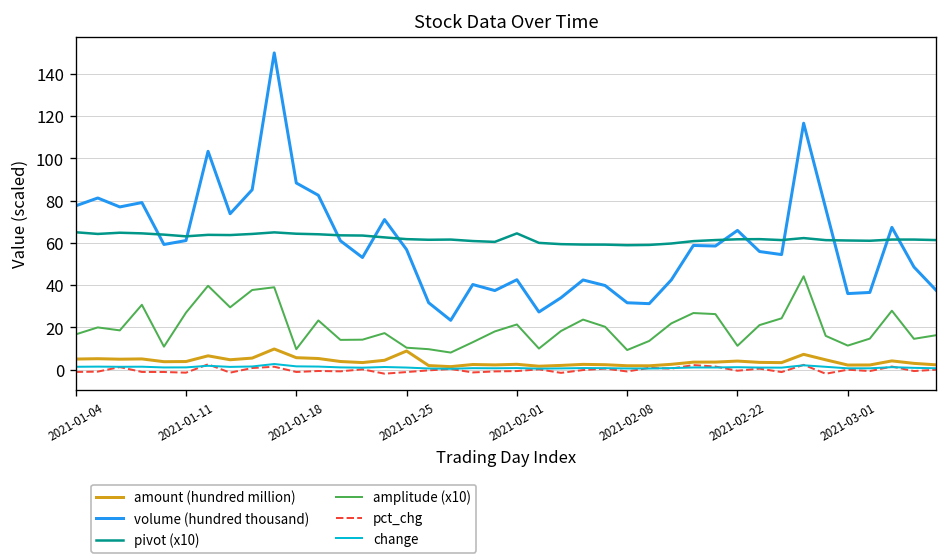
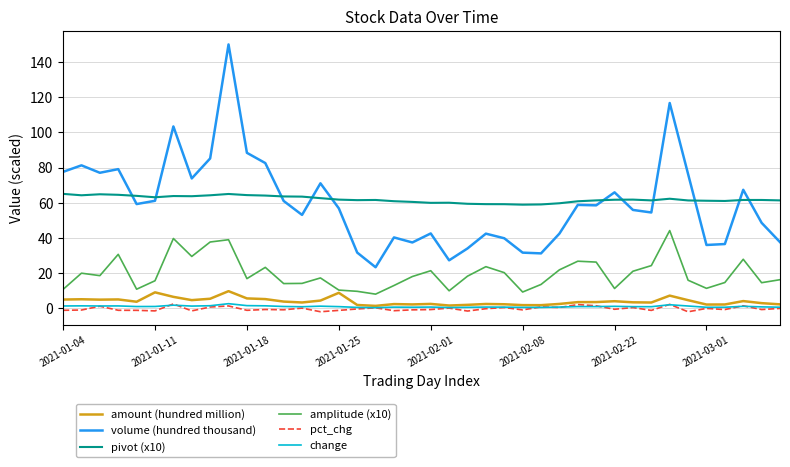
amplitude (x10), 2021-01-04: 17 -> 11
amount (hundred million), 2021-01-11: 4 -> 9
amplitude (x10), 2021-01-11: 27 -> 16
amplitude (x10), 2021-01-18: 10 -> 17
pivot (x10), 2021-02-01: 64 -> 60
